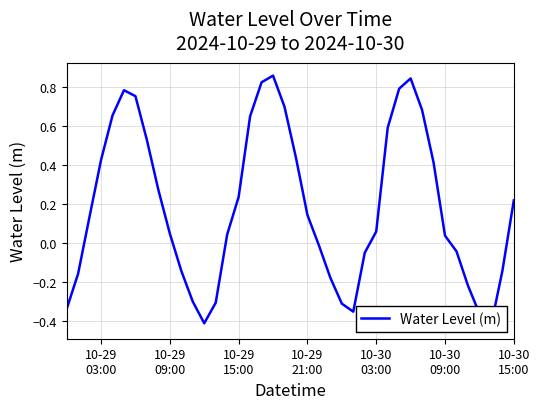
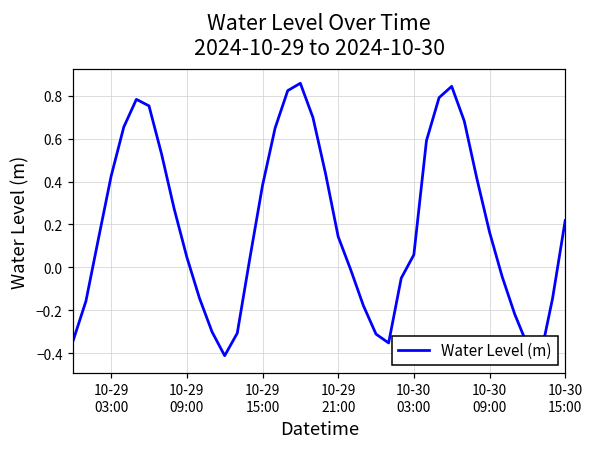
10-29 15:00: 0.24 -> 0.38
10-30 09:00: 0.04 -> 0.16
